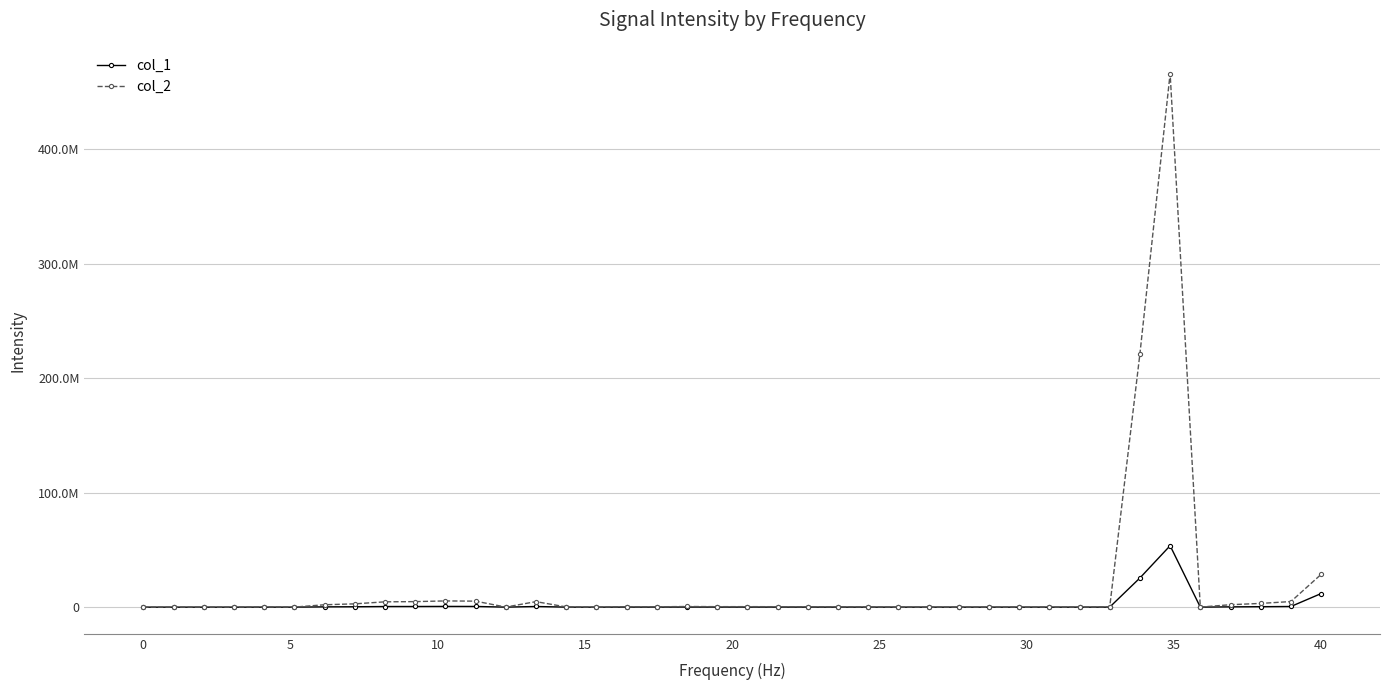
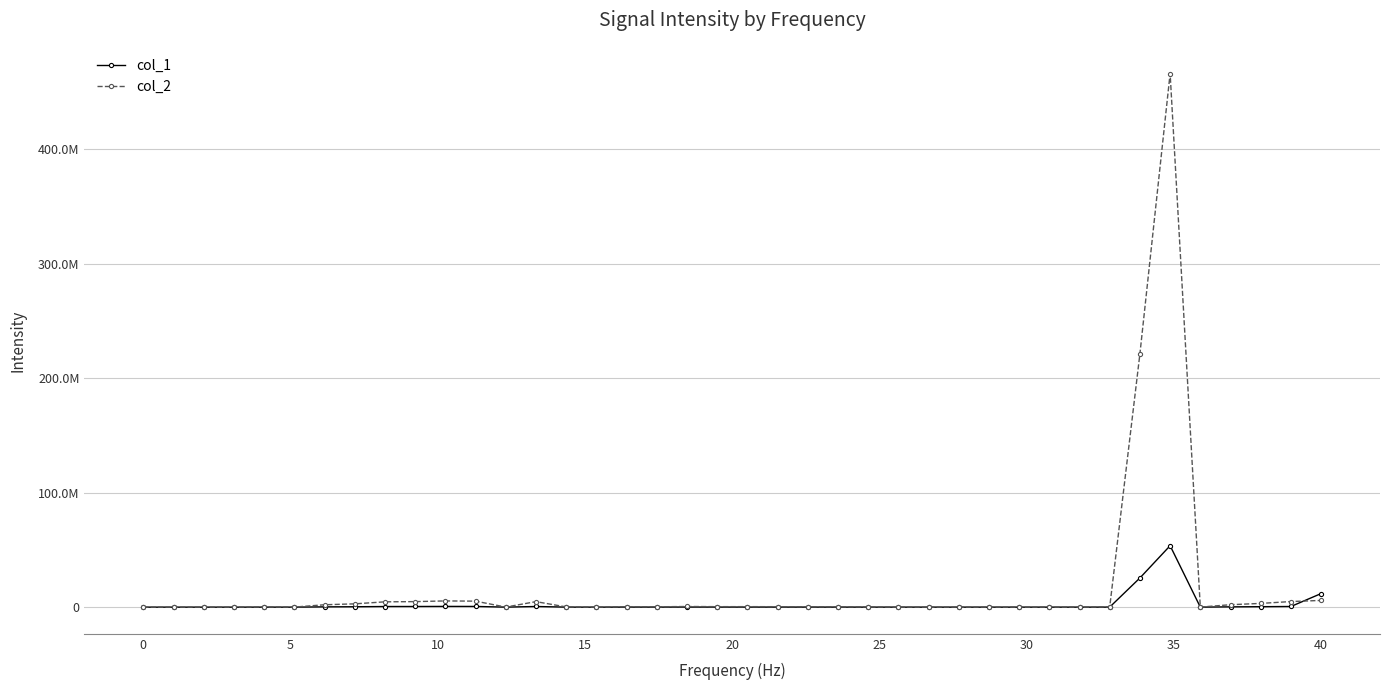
col_2, 40: 29000000 -> 6000000
